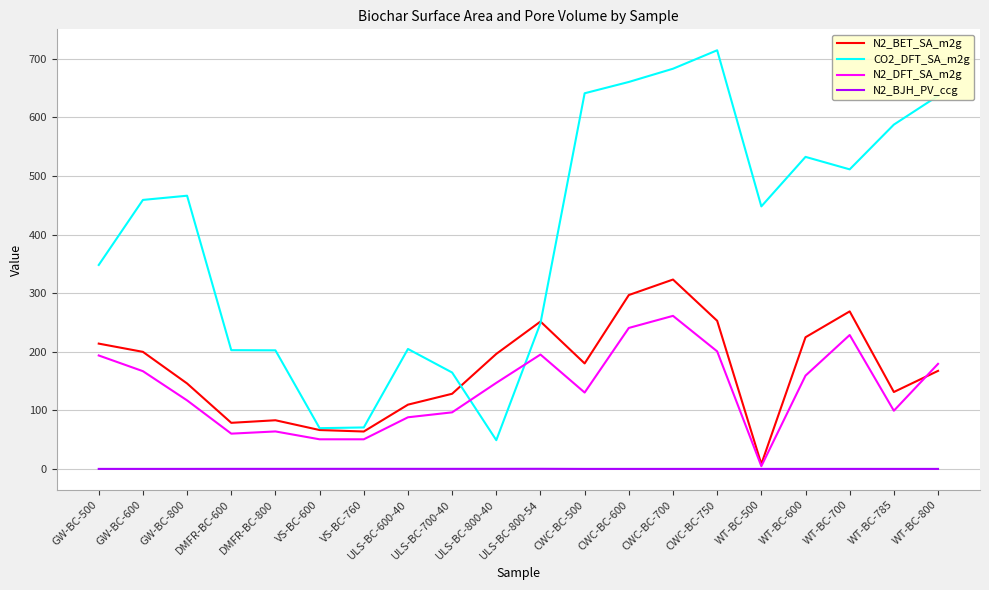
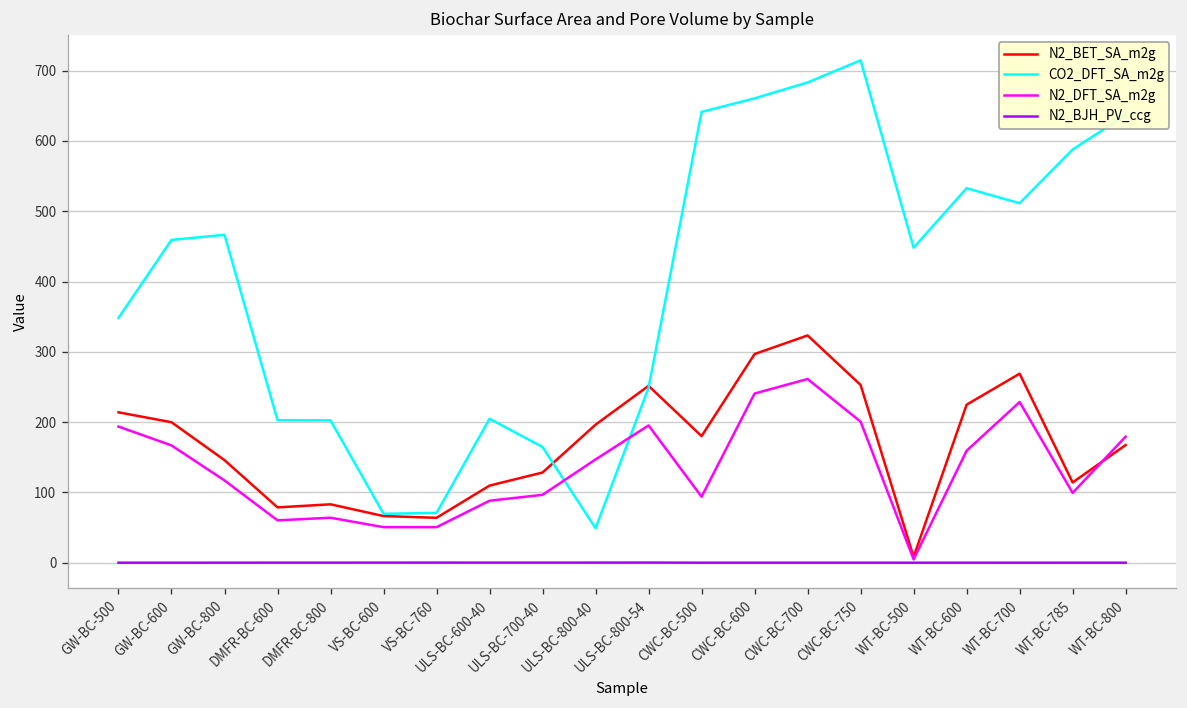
N2_DFT_SA_m2g, CWC-BC-500: 130 -> 90
N2_BET_SA_m2g, WT-BC-785: 130 -> 110
